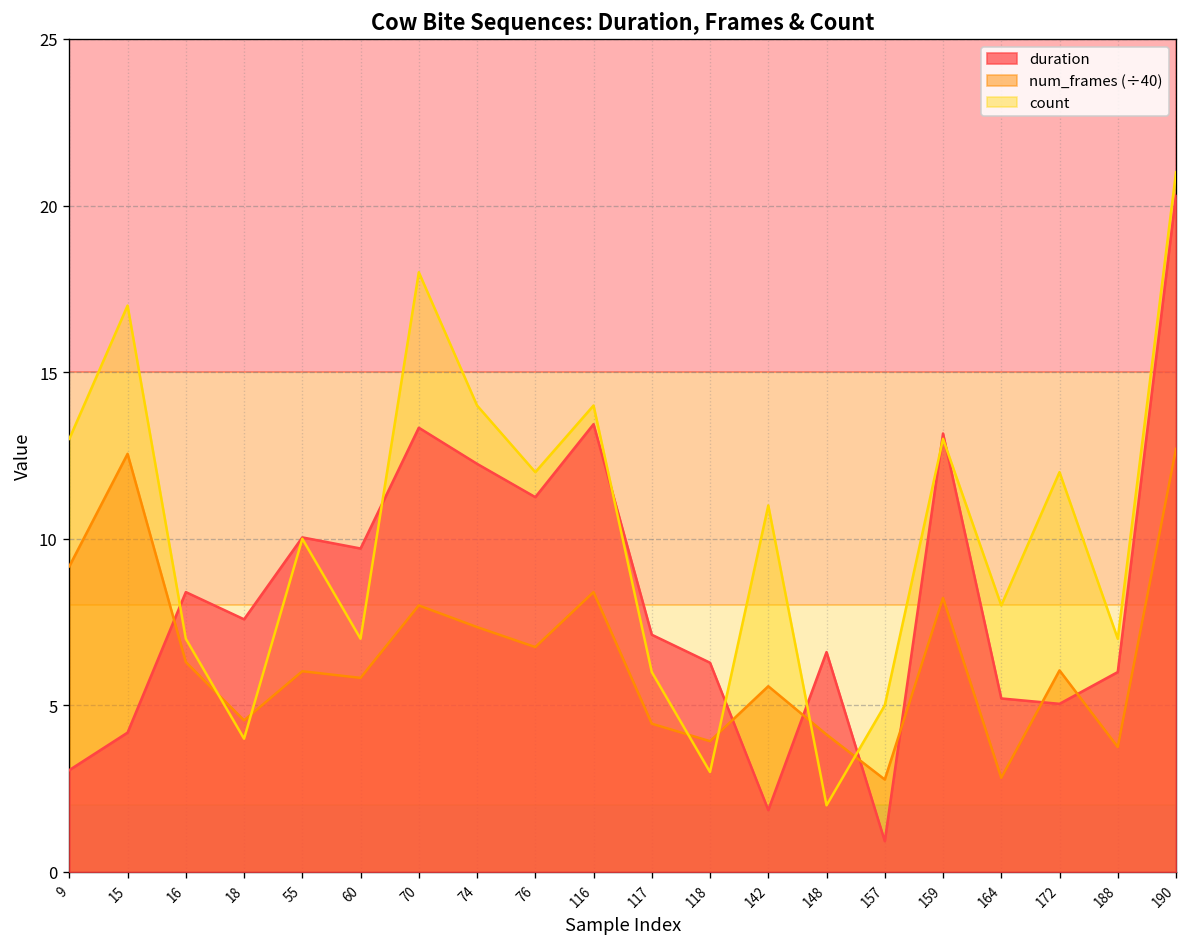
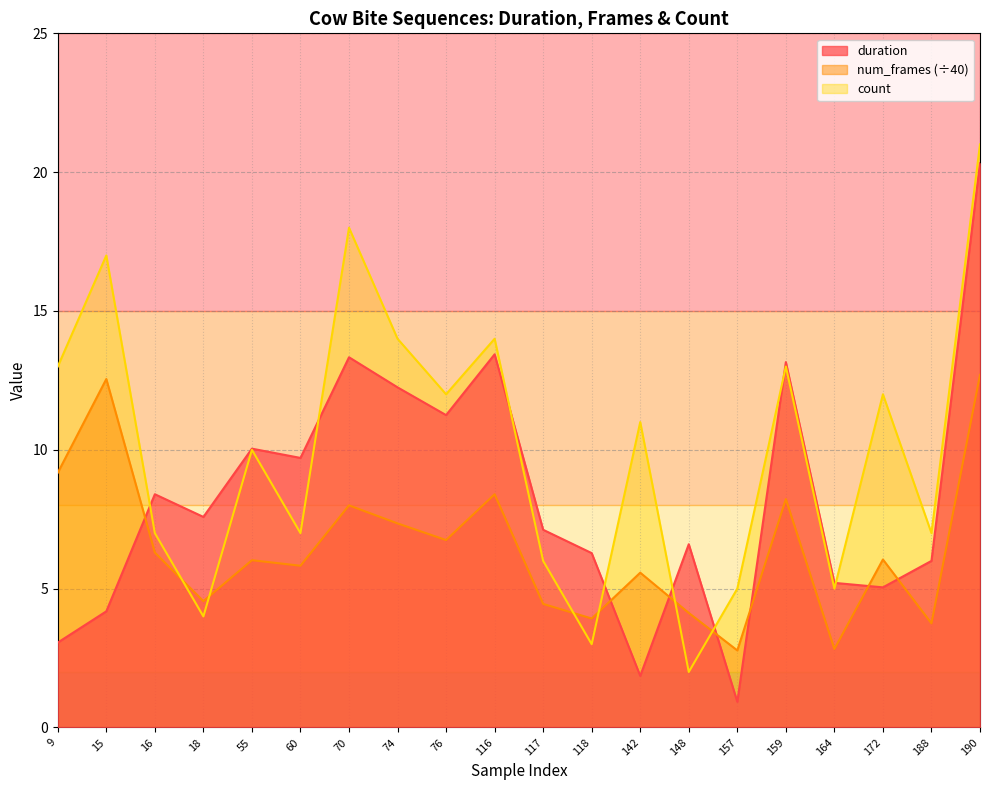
count, 164: 8 -> 5
